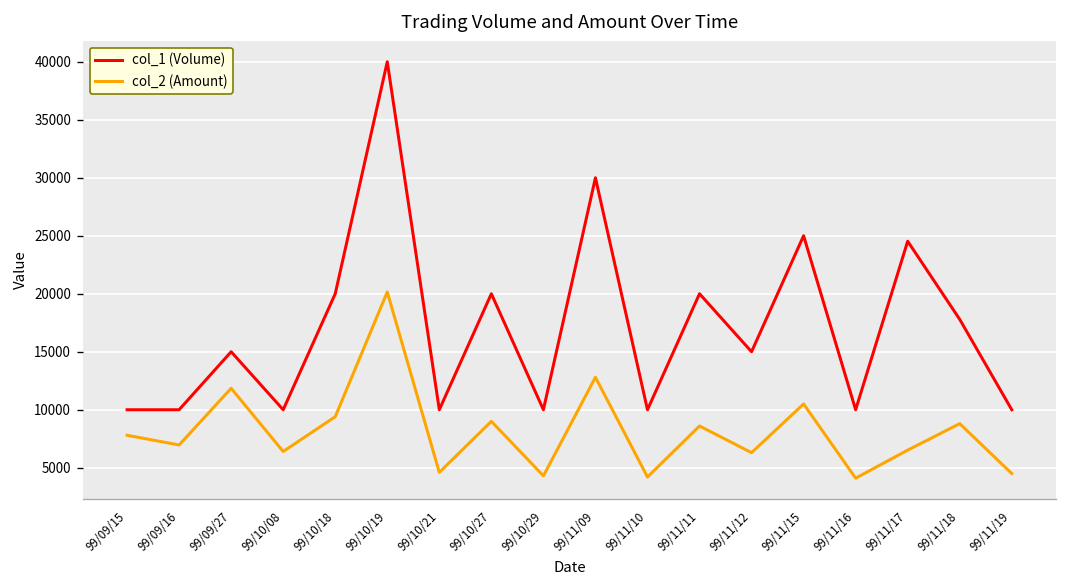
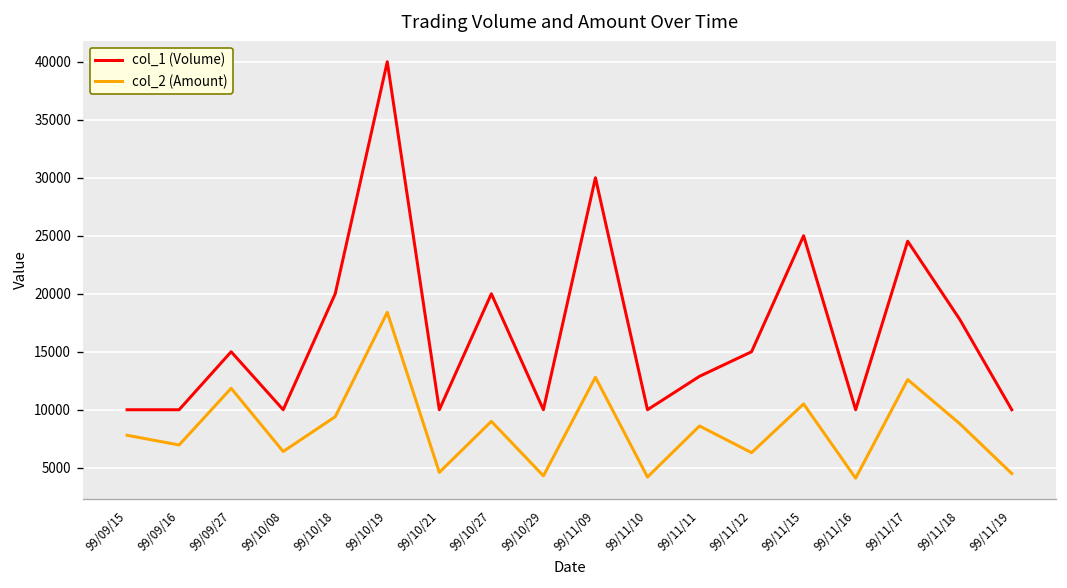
col_2 (Amount), 99/10/19: 20000 -> 18000
col_1 (Volume), 99/11/11: 20000 -> 13000
col_2 (Amount), 99/11/17: 7000 -> 13000
